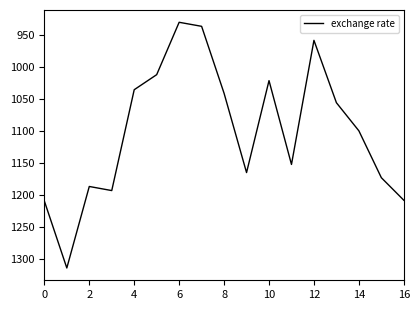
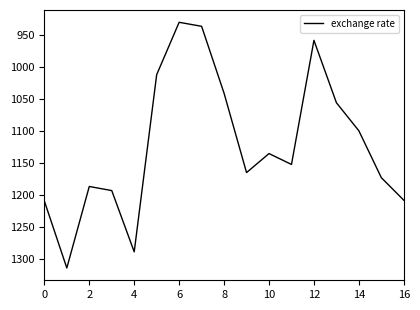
4: 1040 -> 1290
10: 1020 -> 1130
